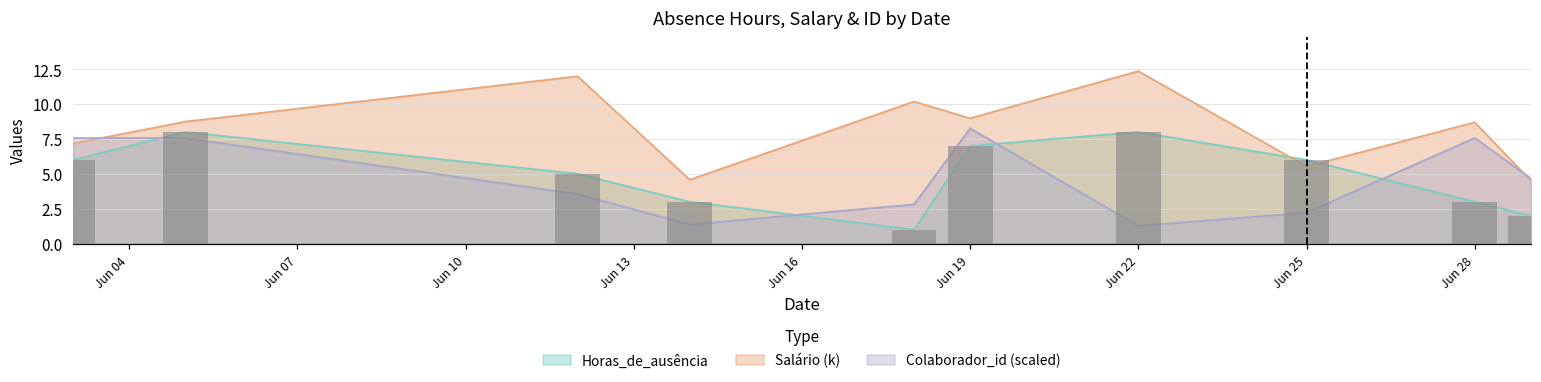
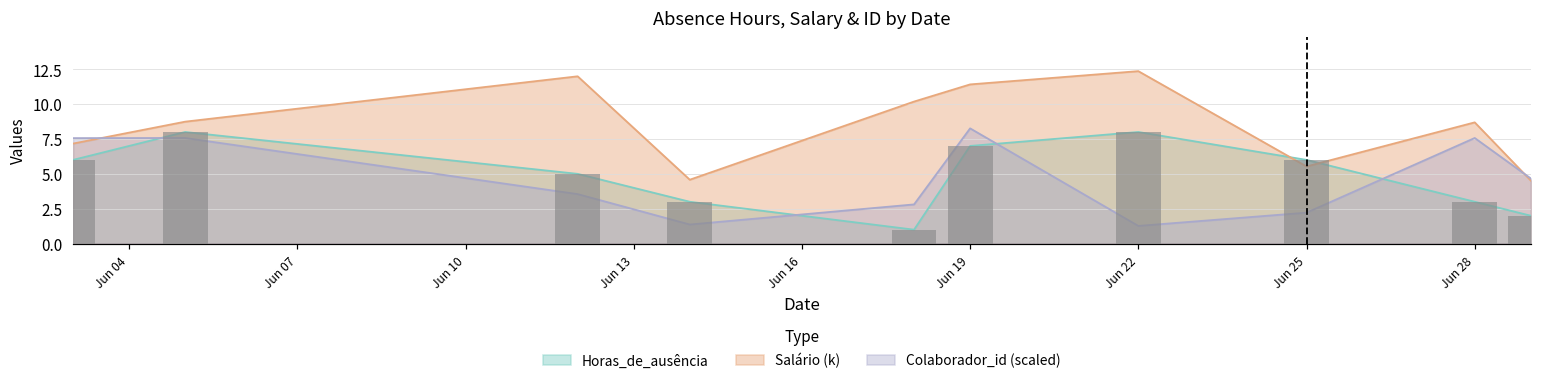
Salário (k), Jun 19: 9.0 -> 11.4
